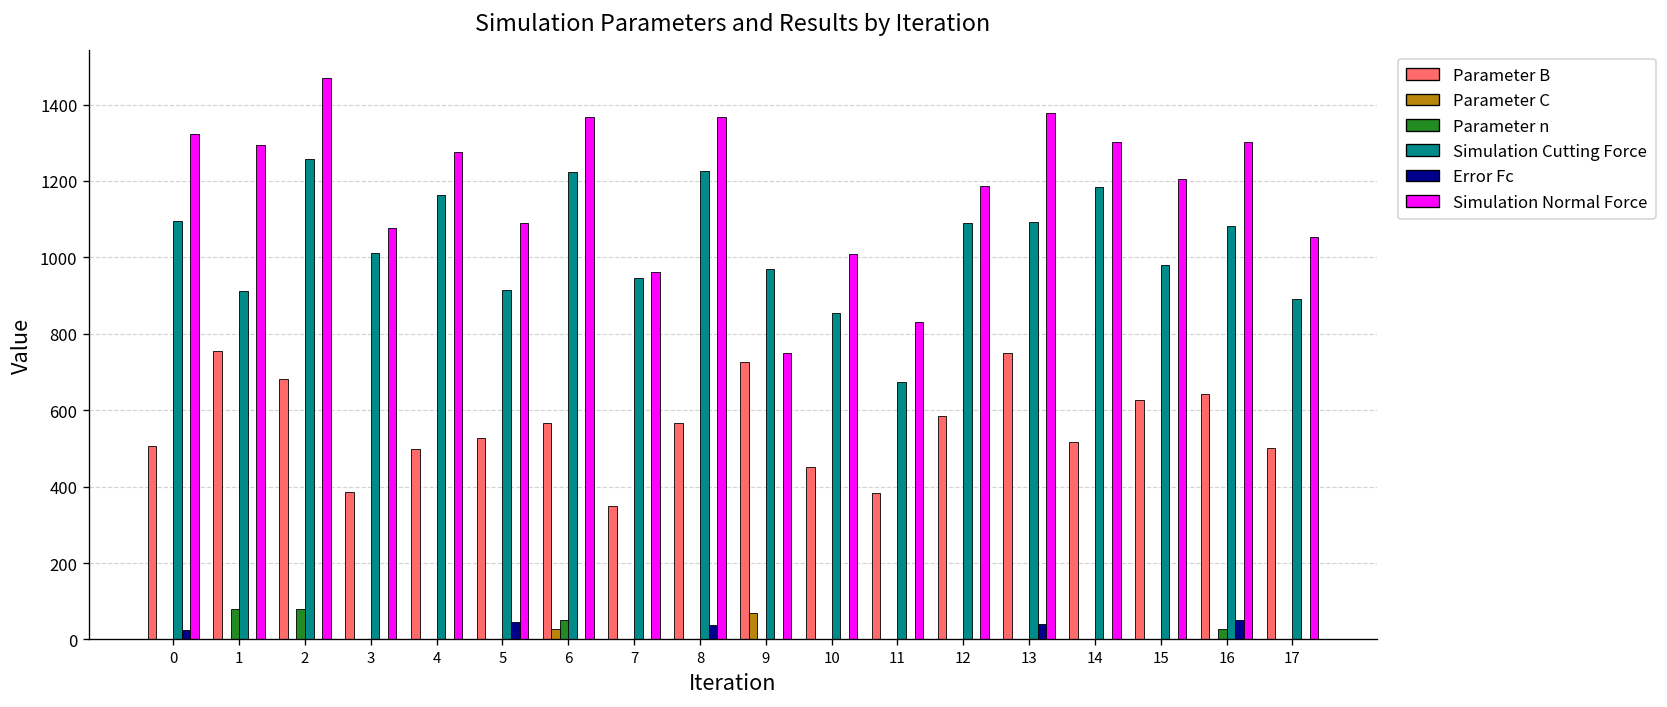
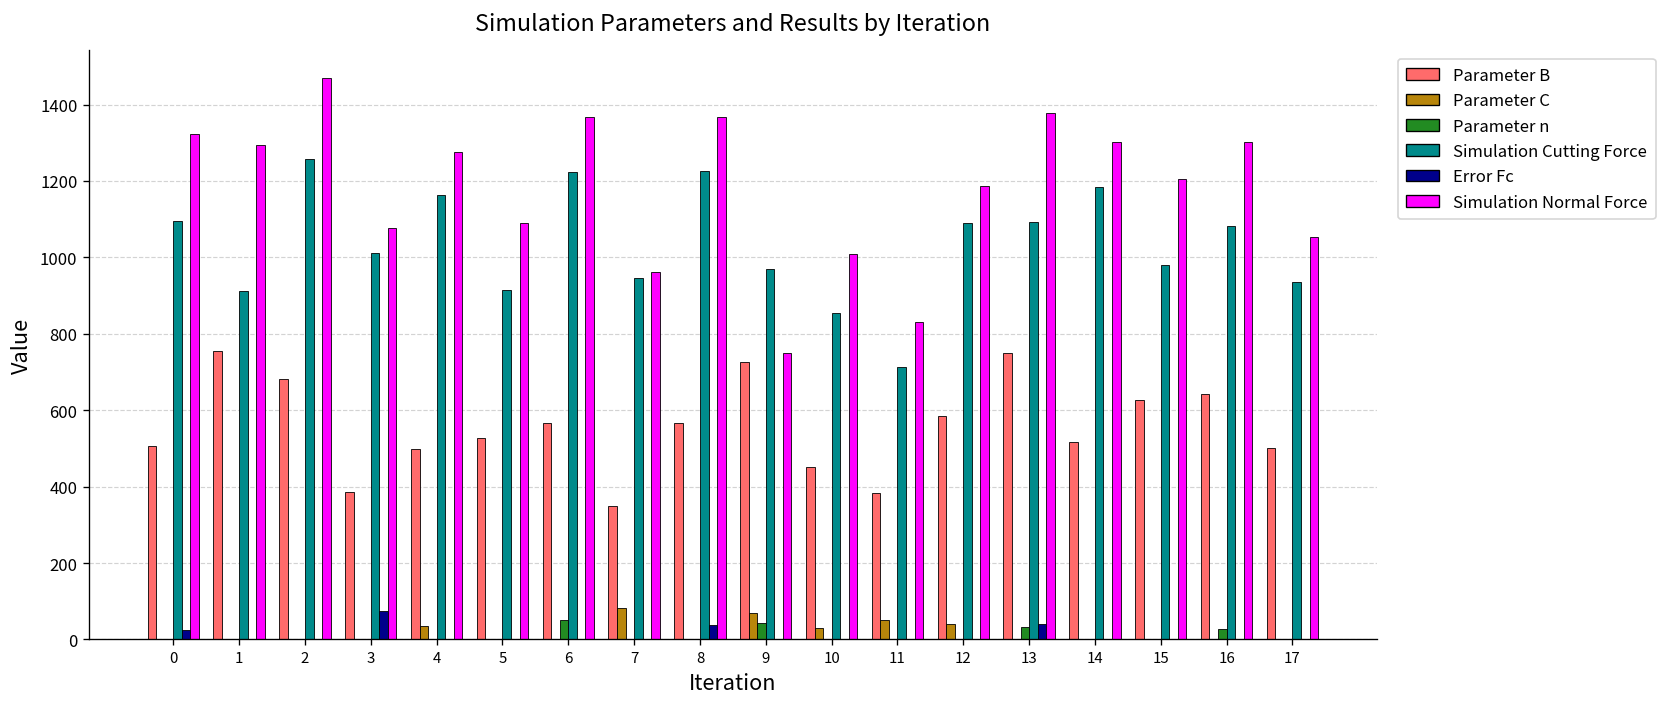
Parameter n, 1: 80 -> 0
Parameter n, 2: 80 -> 0
Error Fc, 3: 0 -> 80
Parameter C, 4: 0 -> 40
Error Fc, 5: 40 -> 0
Parameter C, 6: 30 -> 0
Parameter C, 7: 0 -> 80
Parameter n, 9: 0 -> 40
Parameter C, 10: 0 -> 30
Parameter C, 11: 0 -> 50
Simulation Cutting Force, 11: 670 -> 710
Parameter C, 12: 0 -> 40
Parameter n, 13: 0 -> 30
Error Fc, 16: 50 -> 0
Simulation Cutting Force, 17: 890 -> 940
